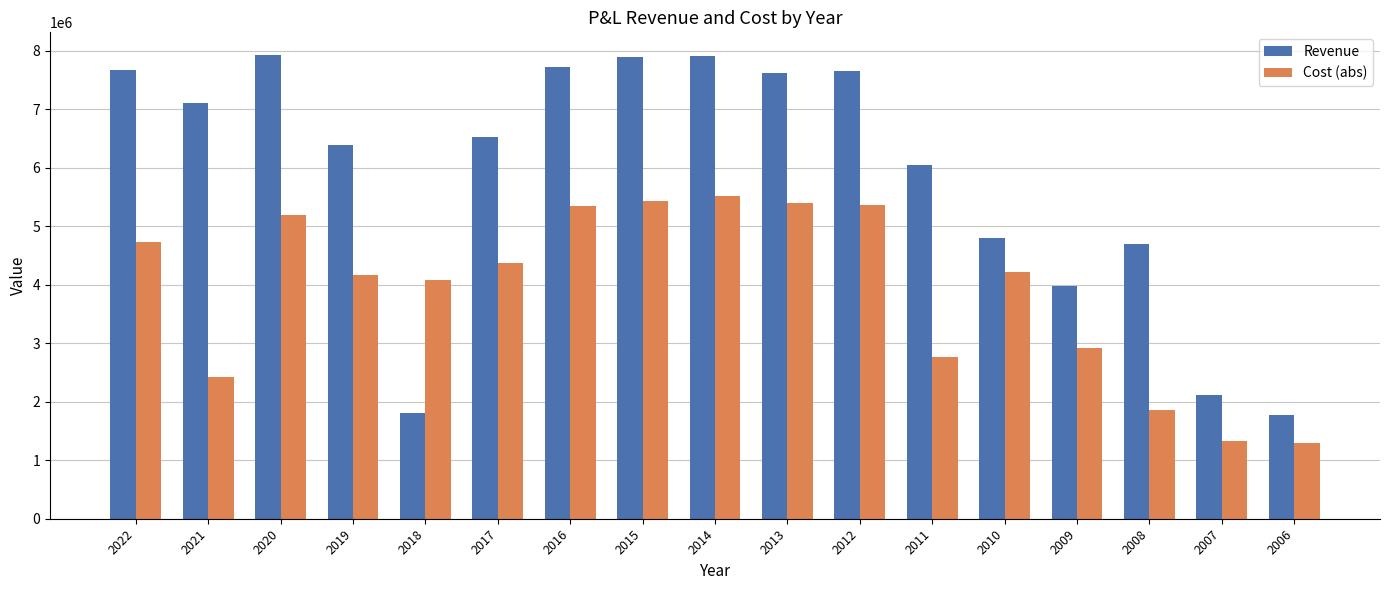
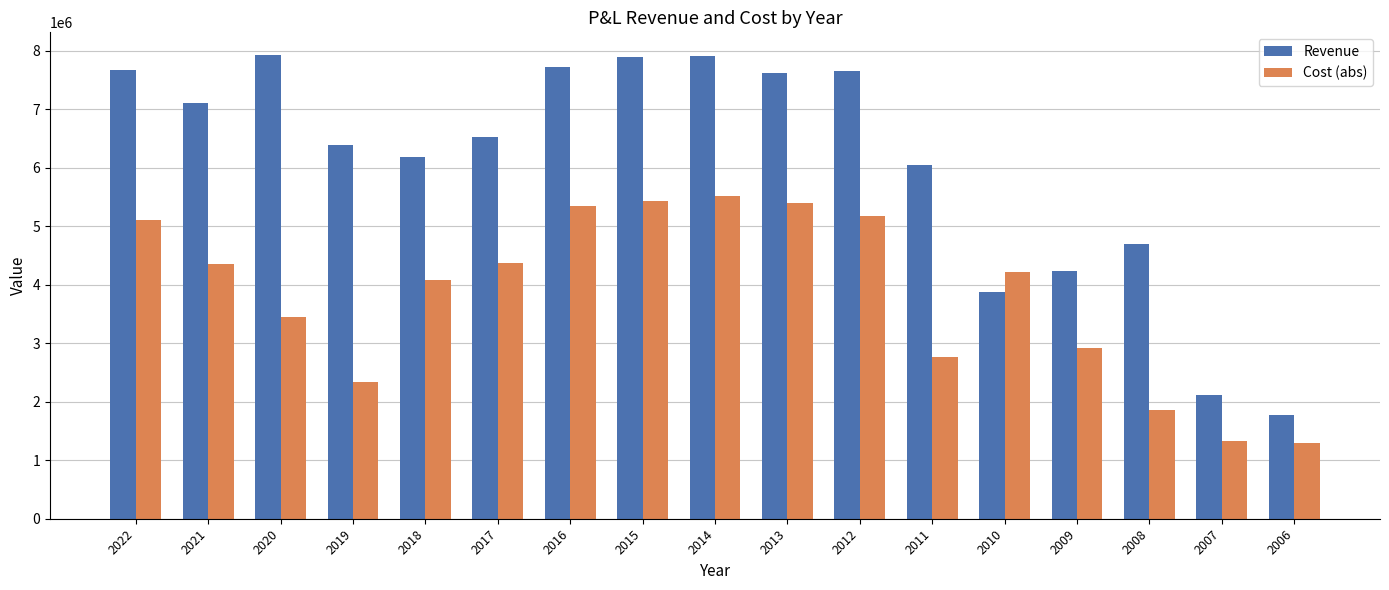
Cost (abs), 2022: 4700000 -> 5100000
Cost (abs), 2021: 2400000 -> 4400000
Cost (abs), 2020: 5200000 -> 3400000
Cost (abs), 2019: 4200000 -> 2300000
Revenue, 2018: 1800000 -> 6200000
Cost (abs), 2012: 5400000 -> 5200000
Revenue, 2010: 4800000 -> 3900000
Revenue, 2009: 4000000 -> 4200000
